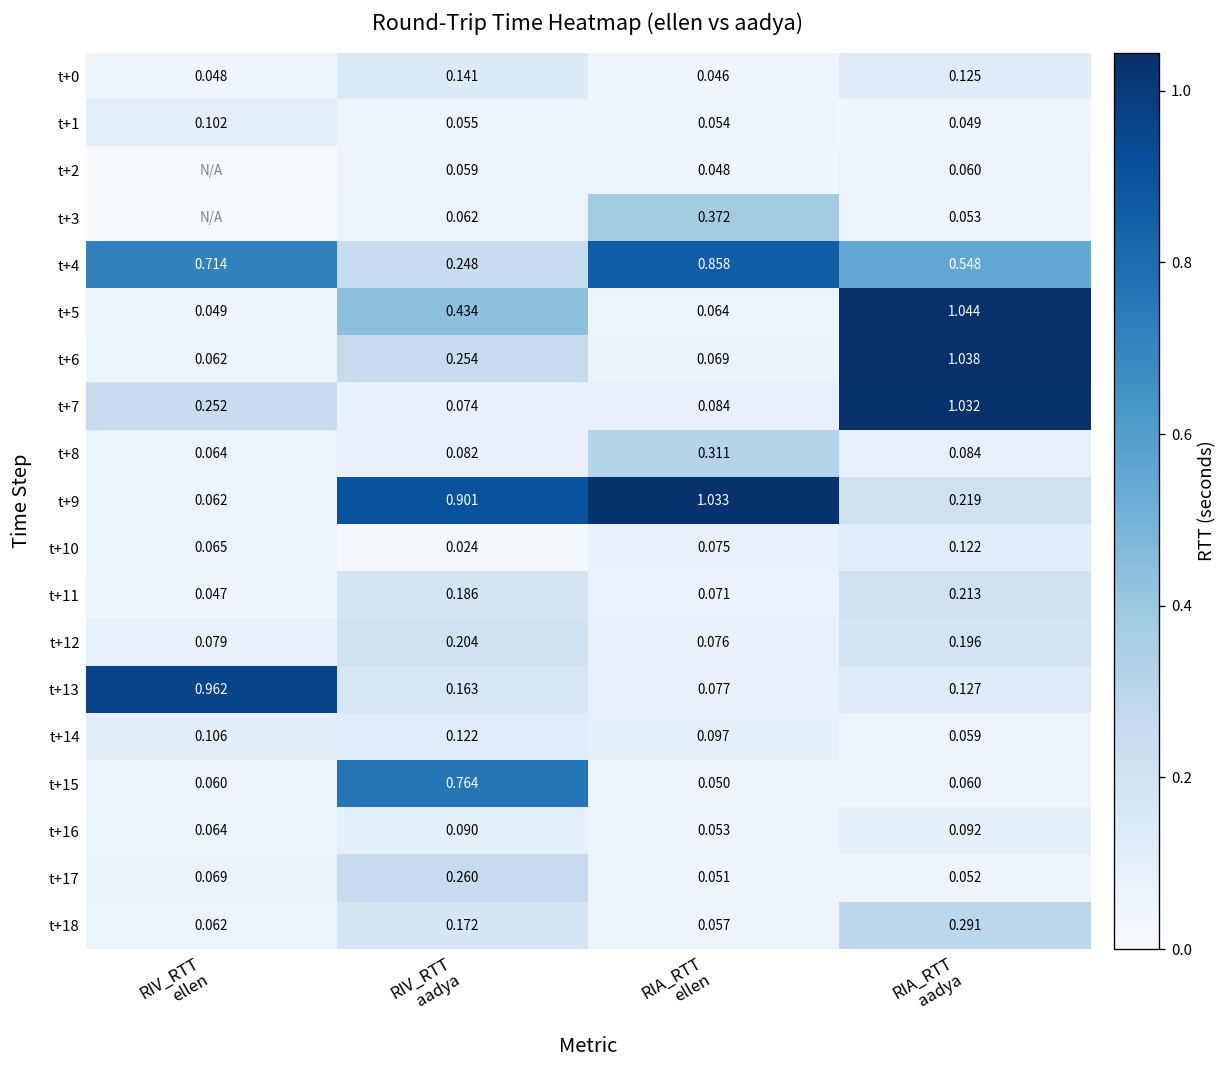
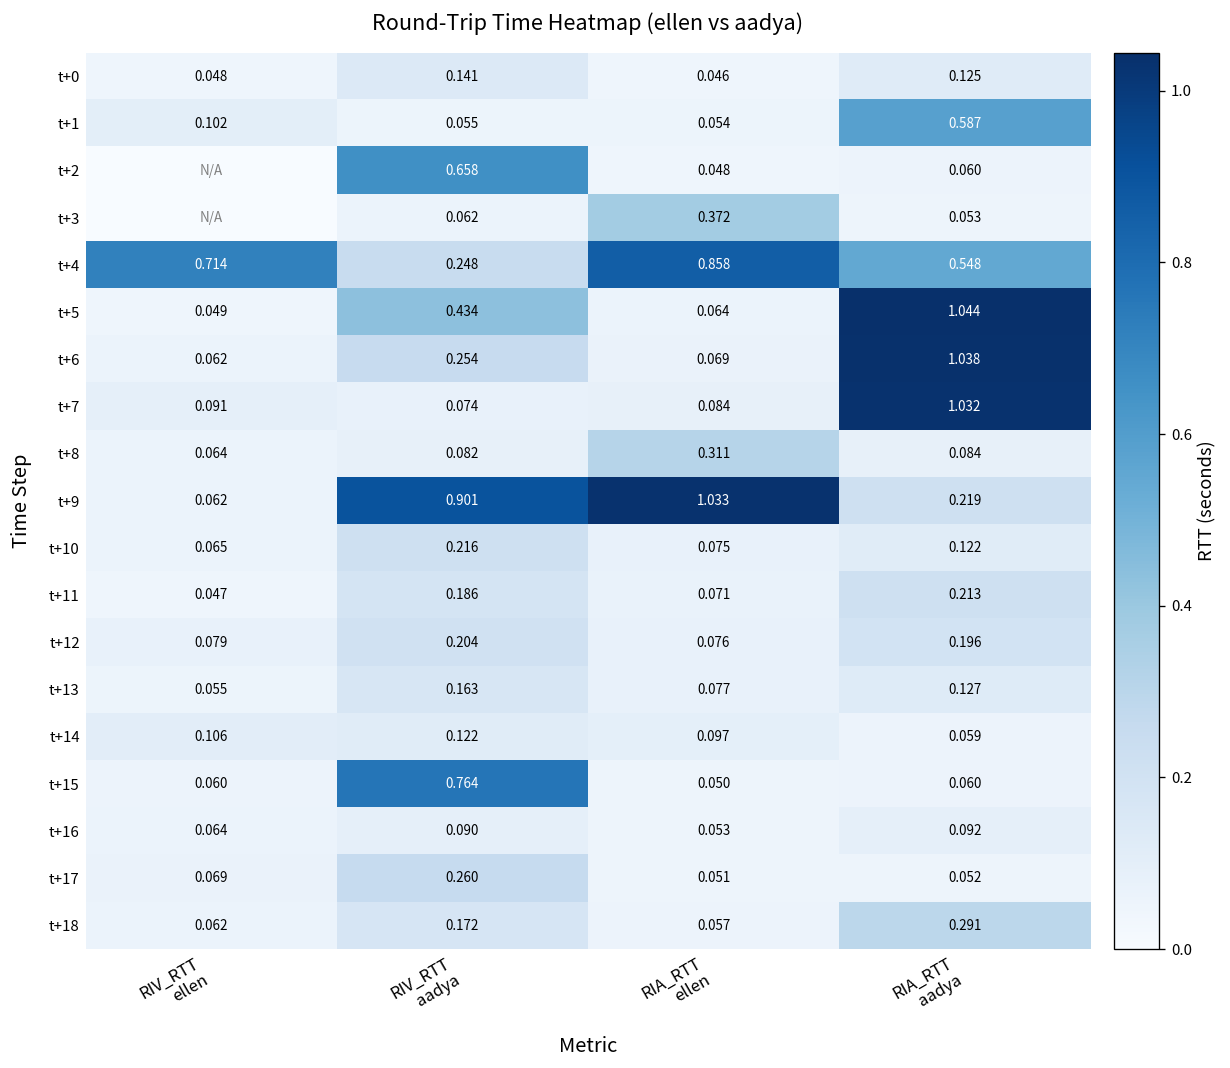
t+1, RIA_RTT aadya: 0.049 -> 0.587
t+2, RIV_RTT aadya: 0.059 -> 0.658
t+7, RIV_RTT ellen: 0.252 -> 0.091
t+10, RIV_RTT aadya: 0.024 -> 0.216
t+13, RIV_RTT ellen: 0.962 -> 0.055
